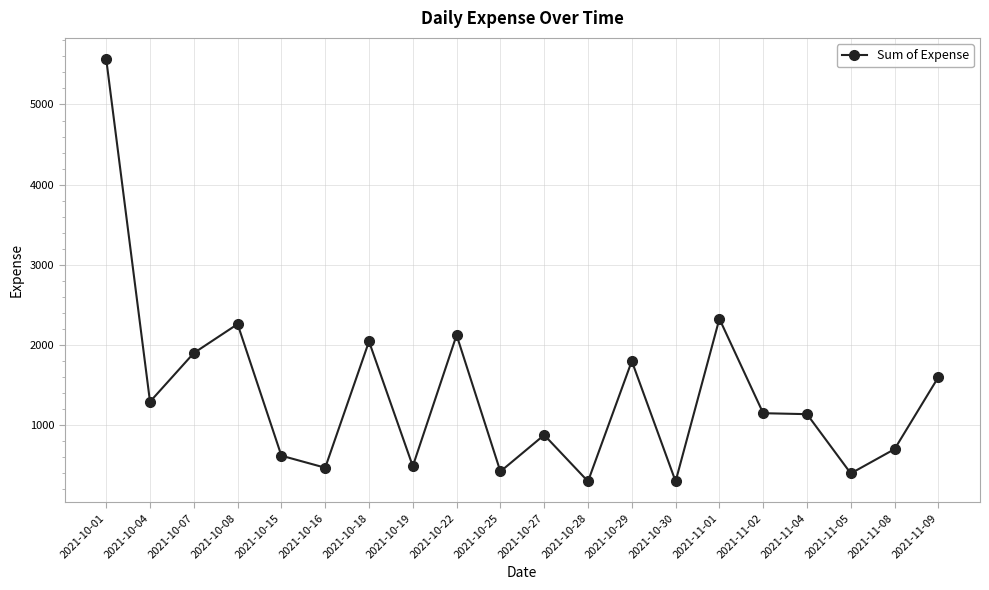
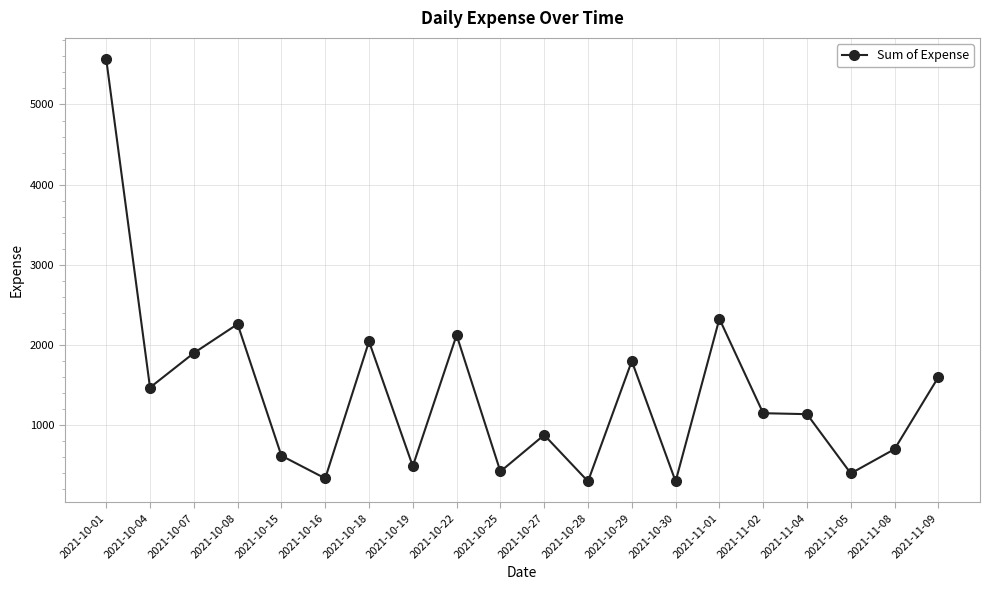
2021-10-04: 1300 -> 1500
2021-10-16: 500 -> 300
